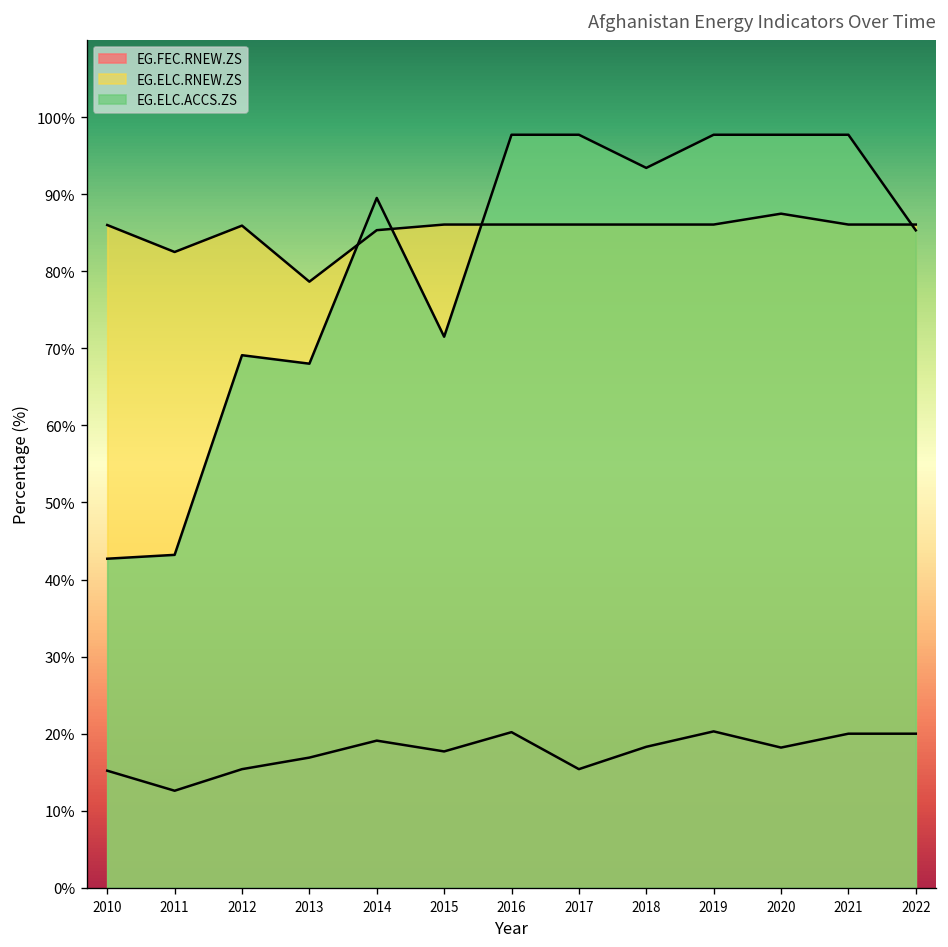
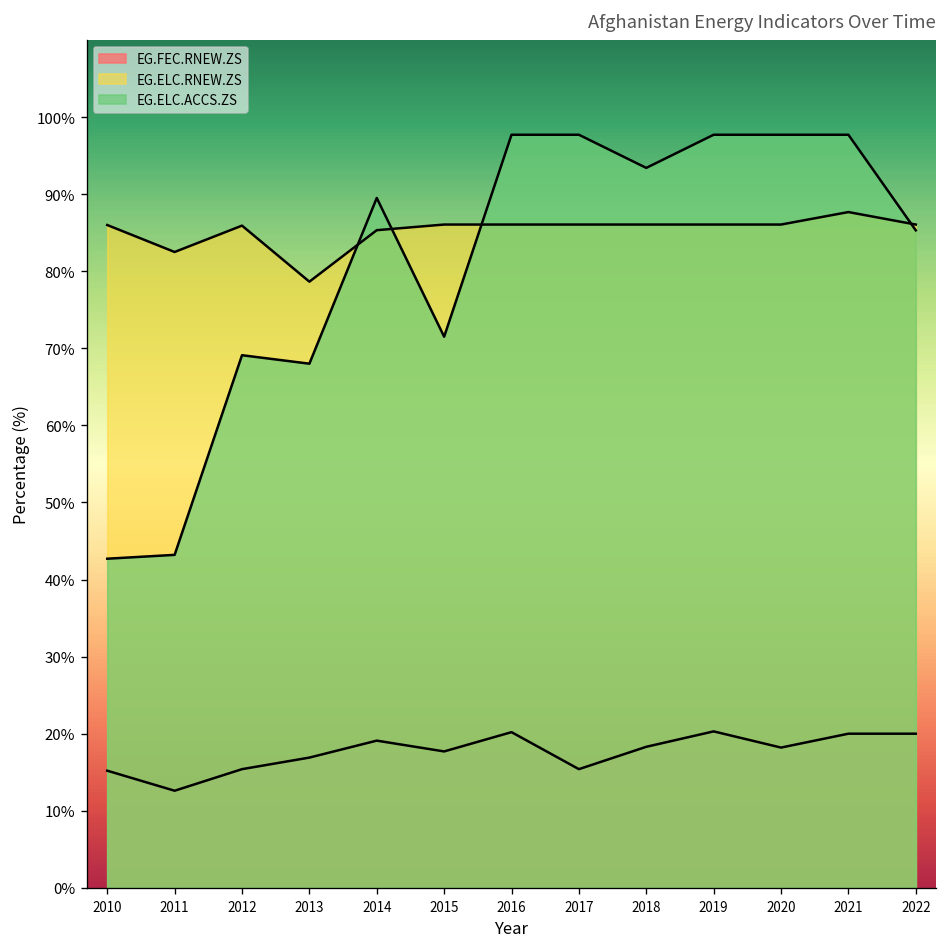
EG.ELC.RNEW.ZS, 2020: 87% -> 86%
EG.ELC.RNEW.ZS, 2021: 86% -> 88%
